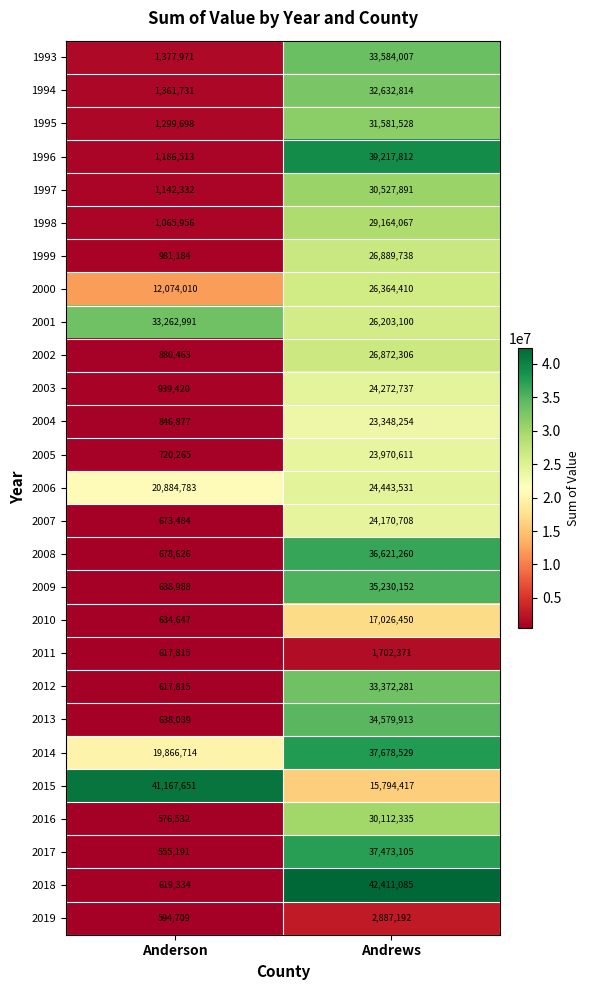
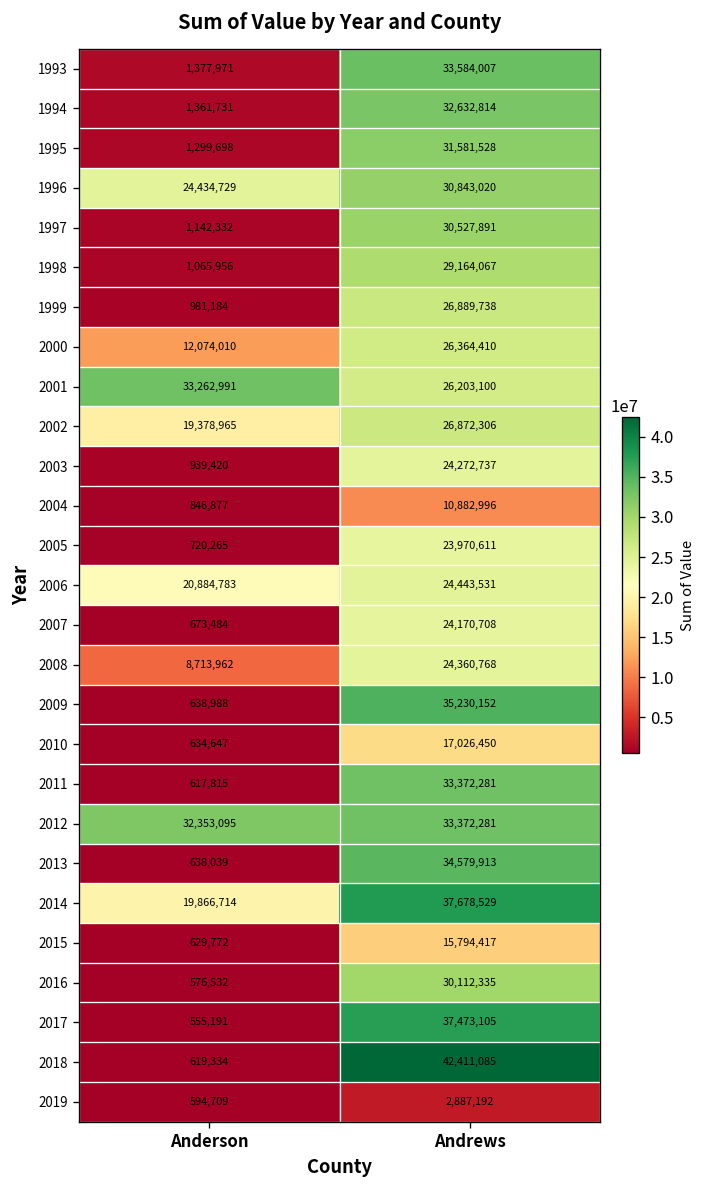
1996, Anderson: 1,186,513 -> 24,434,729
1996, Andrews: 39,217,812 -> 30,843,020
2002, Anderson: 880,463 -> 19,378,965
2004, Andrews: 23,348,254 -> 10,882,996
2008, Anderson: 678,626 -> 8,713,962
2008, Andrews: 36,621,260 -> 24,360,768
2011, Andrews: 1,702,371 -> 33,372,281
2012, Anderson: 617,815 -> 32,353,095
2015, Anderson: 41,167,651 -> 629,772
